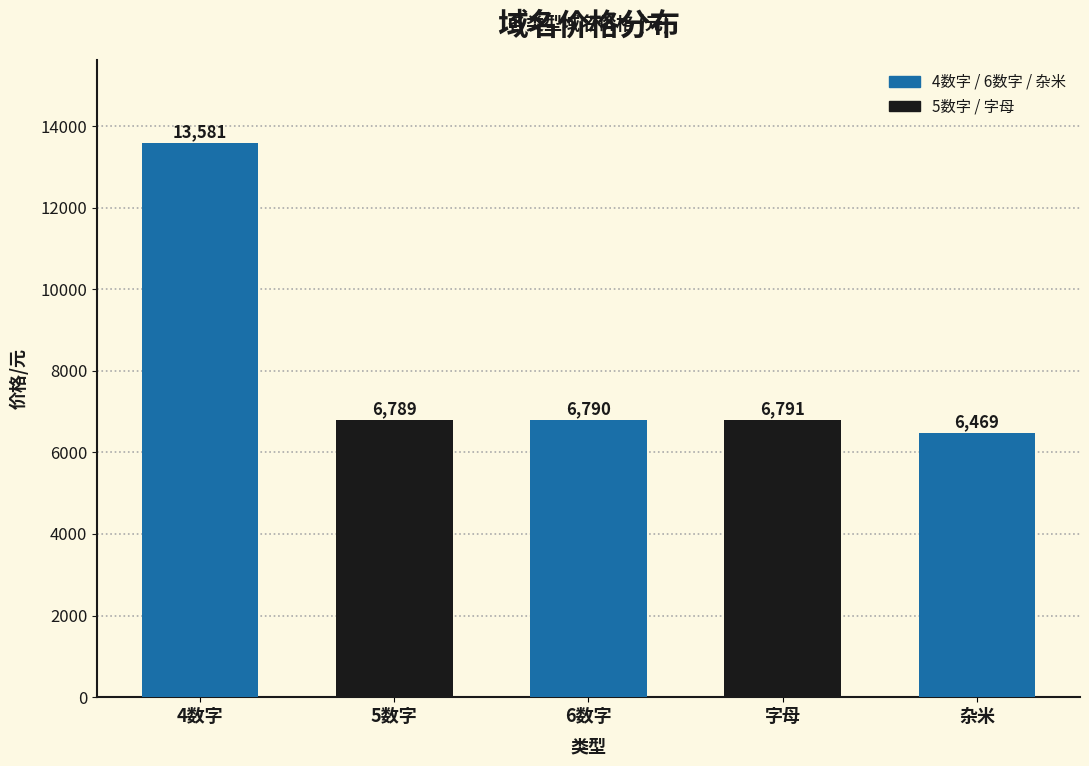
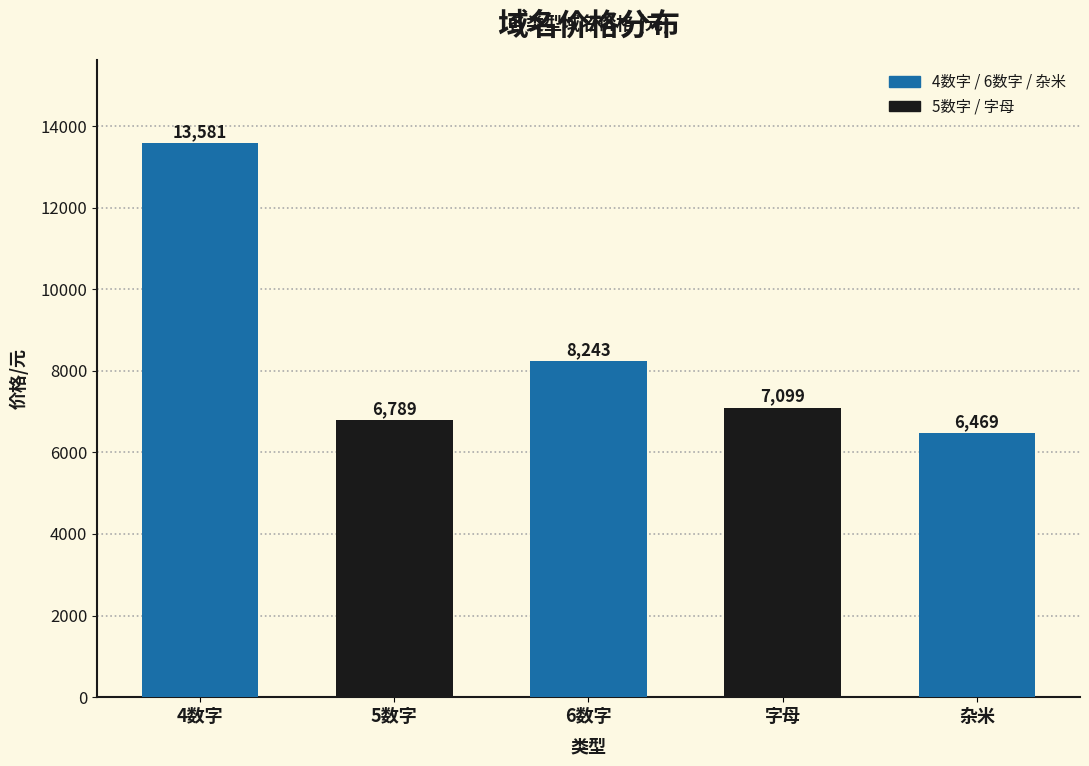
6数字: 6,790 -> 8,243
字母: 6,791 -> 7,099
